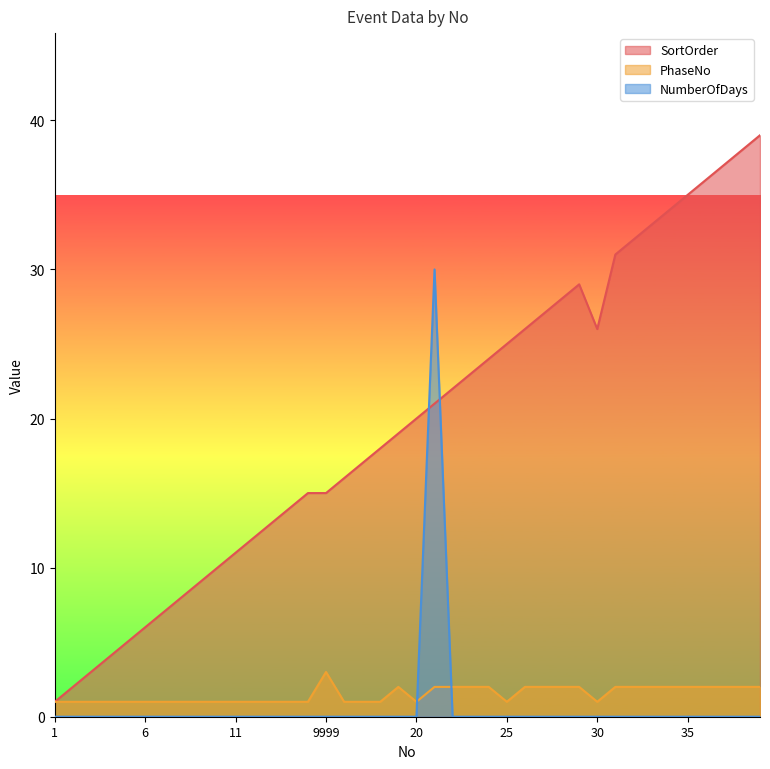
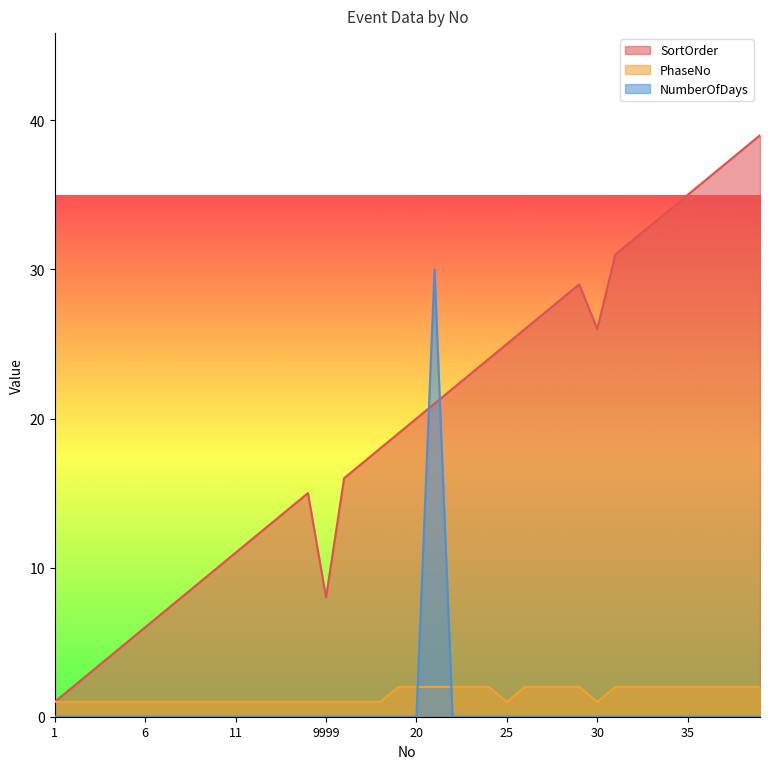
SortOrder, 9999: 15 -> 8
PhaseNo, 9999: 3 -> 1
PhaseNo, 20: 1 -> 2
